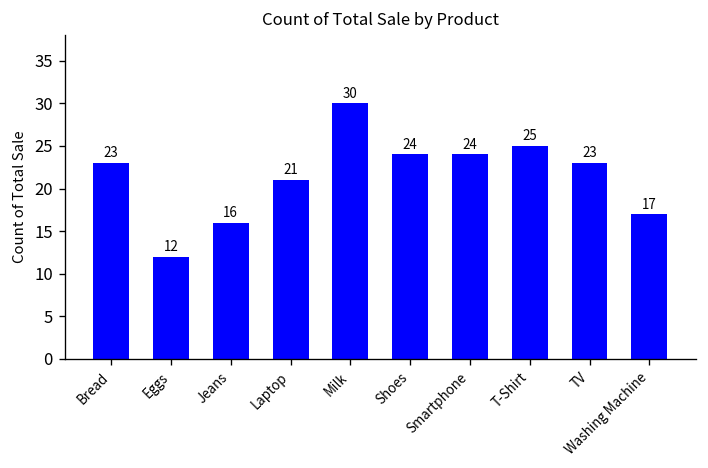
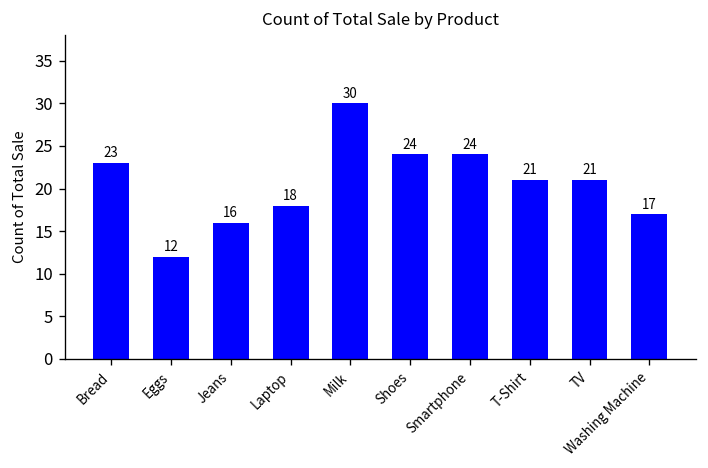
Laptop: 21 -> 18
T-Shirt: 25 -> 21
TV: 23 -> 21
